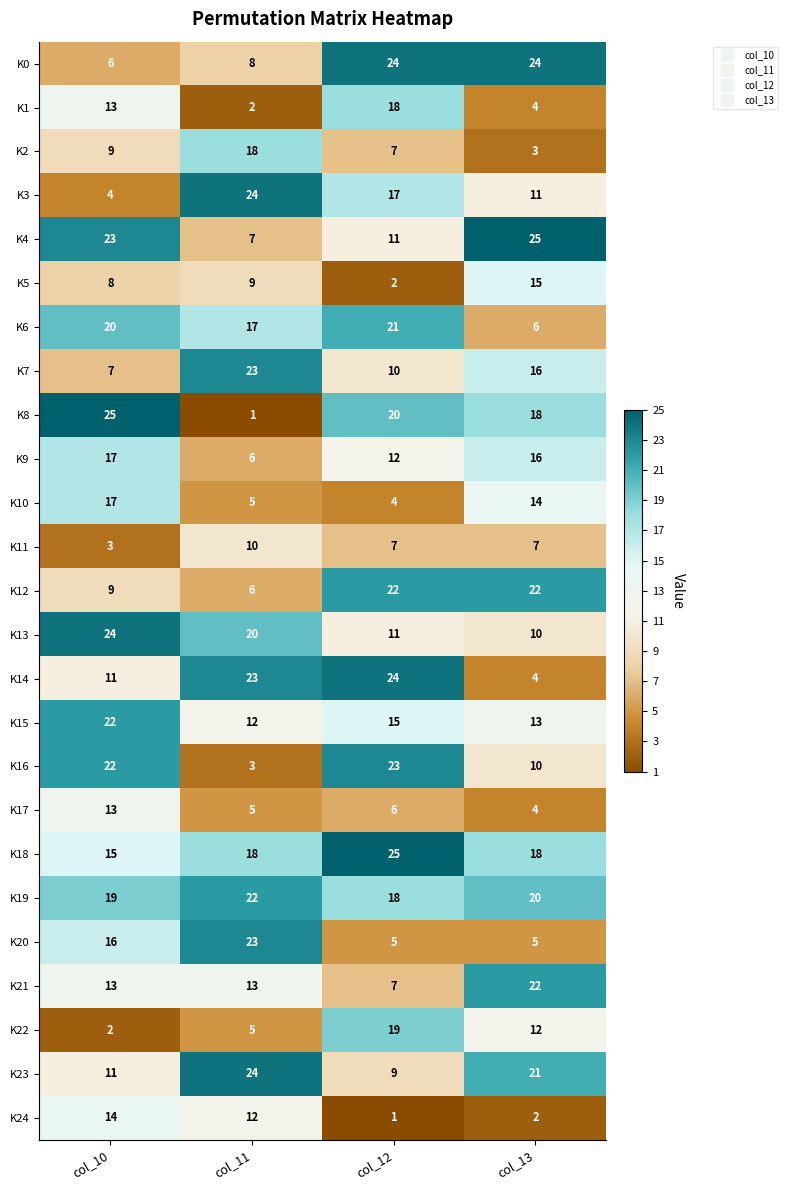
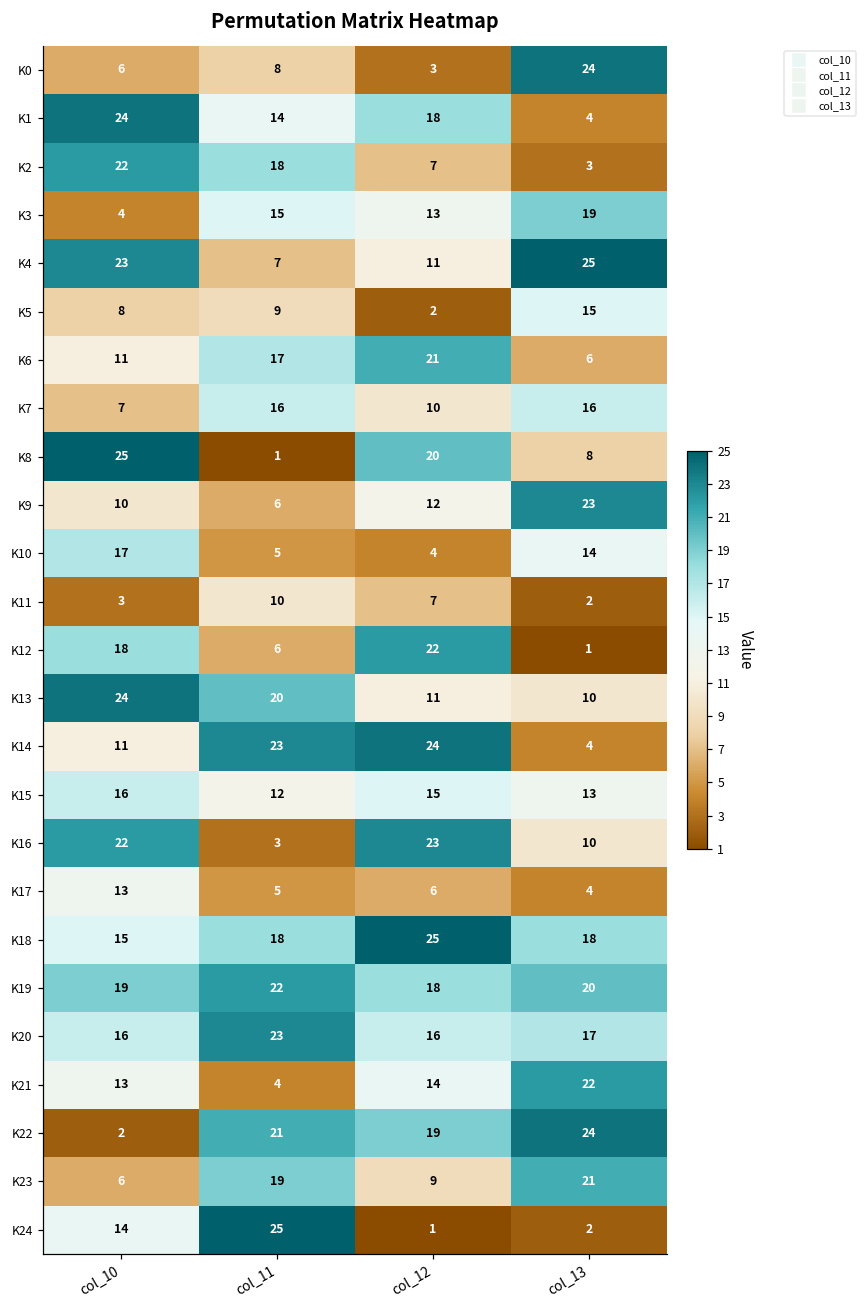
K0, col_12: 24 -> 3
K1, col_10: 13 -> 24
K1, col_11: 2 -> 14
K2, col_10: 9 -> 22
K3, col_11: 24 -> 15
K3, col_12: 17 -> 13
K3, col_13: 11 -> 19
K6, col_10: 20 -> 11
K7, col_11: 23 -> 16
K8, col_13: 18 -> 8
K9, col_10: 17 -> 10
K9, col_13: 16 -> 23
K11, col_13: 7 -> 2
K12, col_10: 9 -> 18
K12, col_13: 22 -> 1
K15, col_10: 22 -> 16
K20, col_12: 5 -> 16
K20, col_13: 5 -> 17
K21, col_11: 13 -> 4
K21, col_12: 7 -> 14
K22, col_11: 5 -> 21
K22, col_13: 12 -> 24
K23, col_10: 11 -> 6
K23, col_11: 24 -> 19
K24, col_11: 12 -> 25
